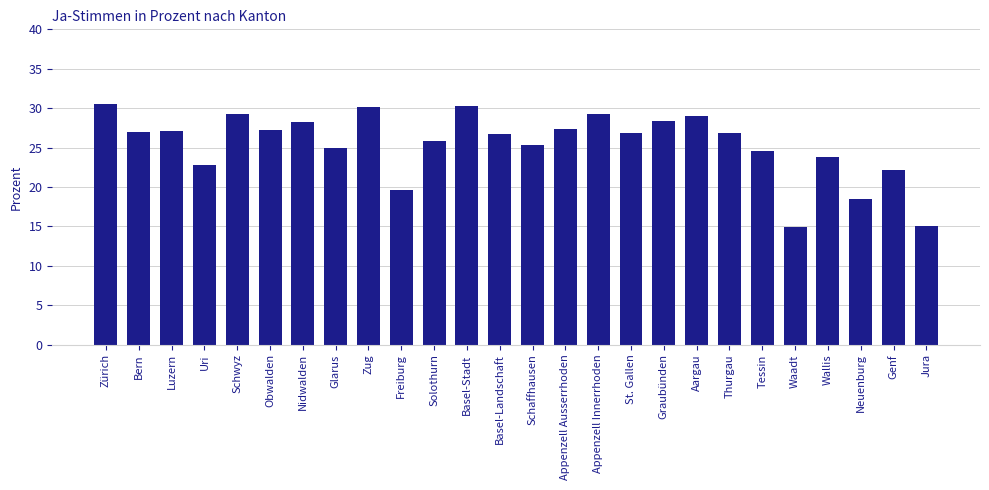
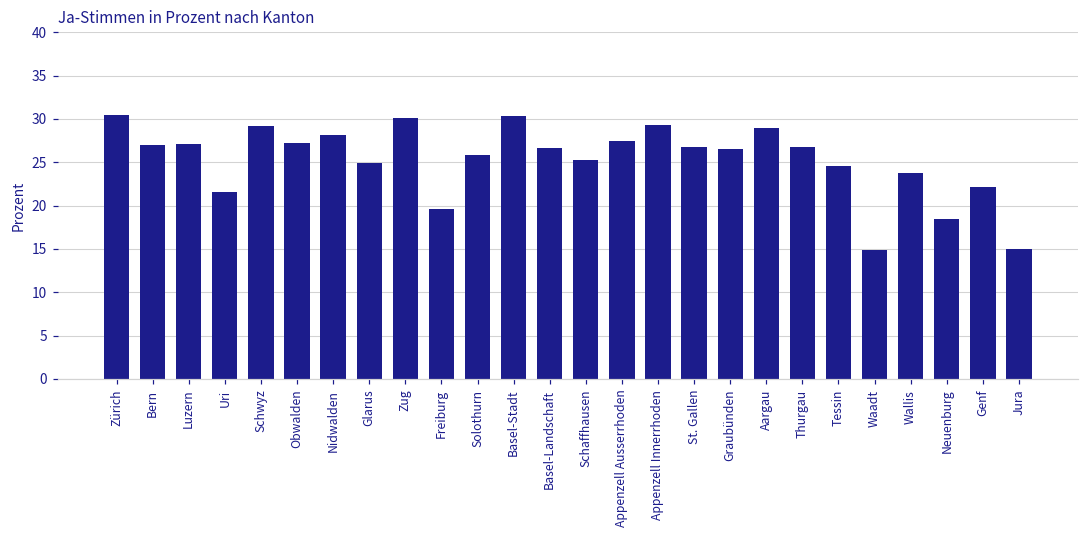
Uri: 23 -> 22
Graubünden: 28 -> 27
